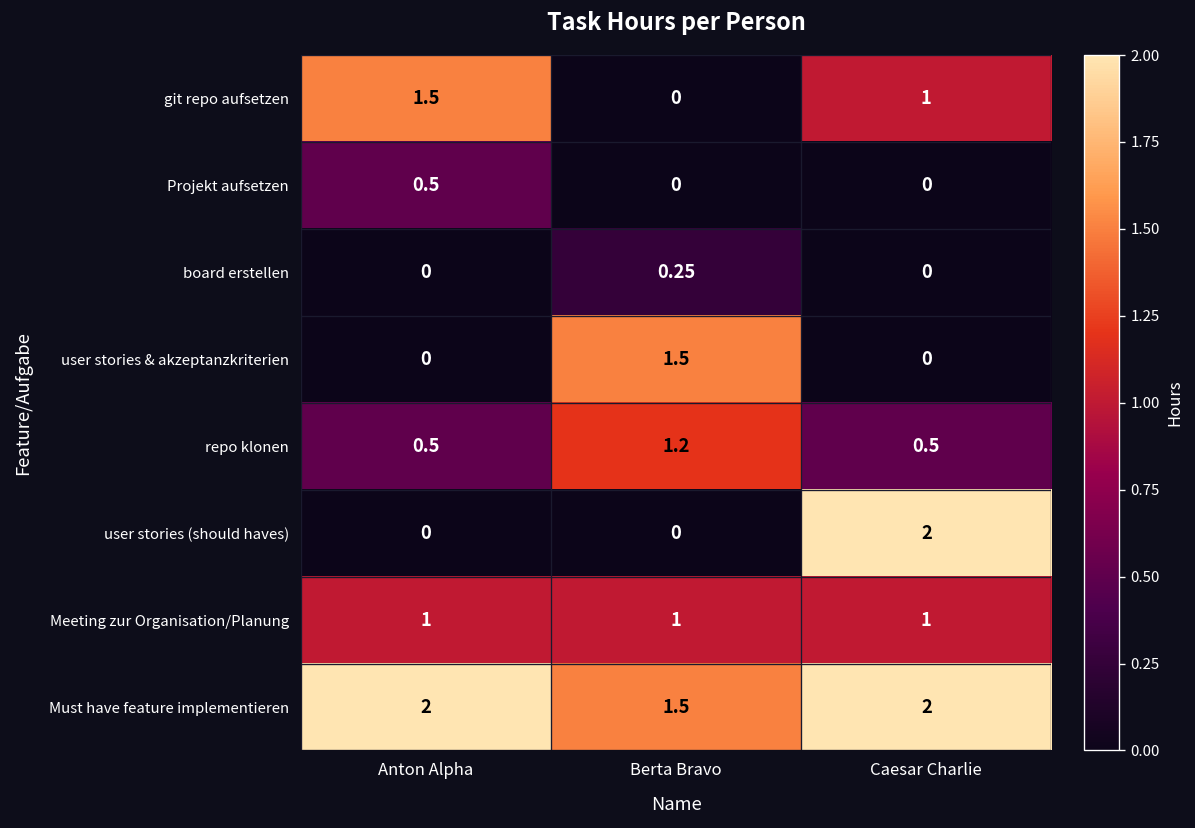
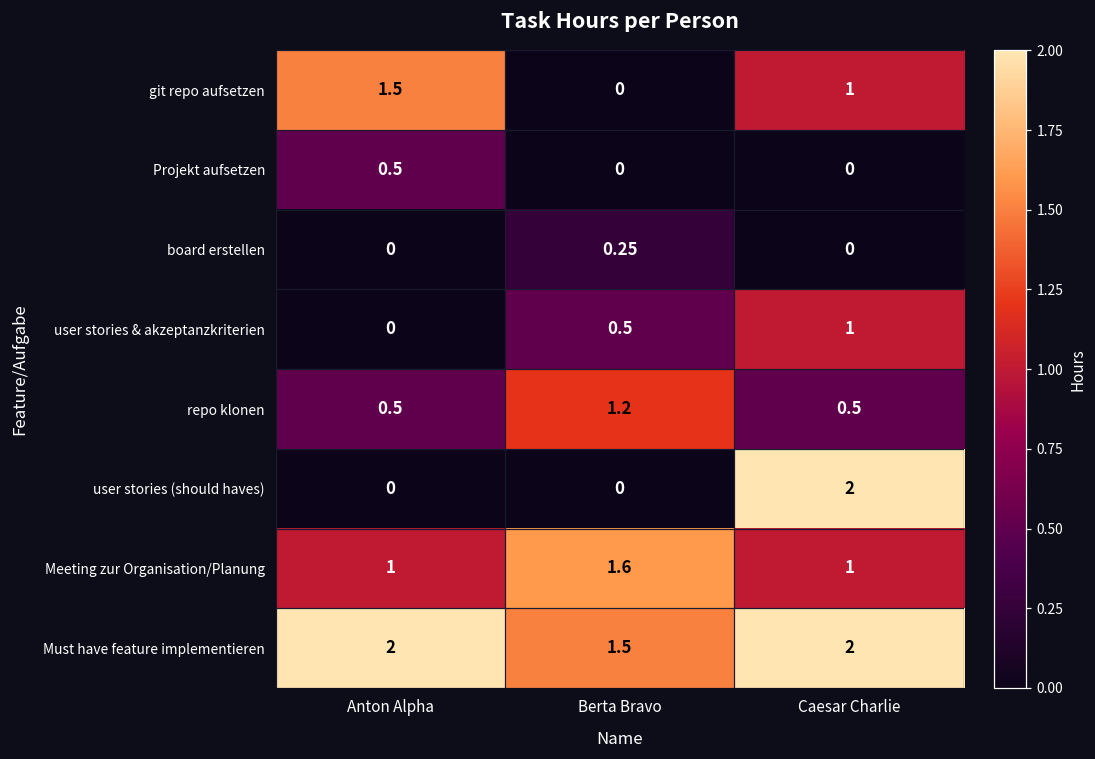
user stories & akzeptanzkriterien, Berta Bravo: 1.5 -> 0.5
user stories & akzeptanzkriterien, Caesar Charlie: 0 -> 1
Meeting zur Organisation/Planung, Berta Bravo: 1 -> 1.6
